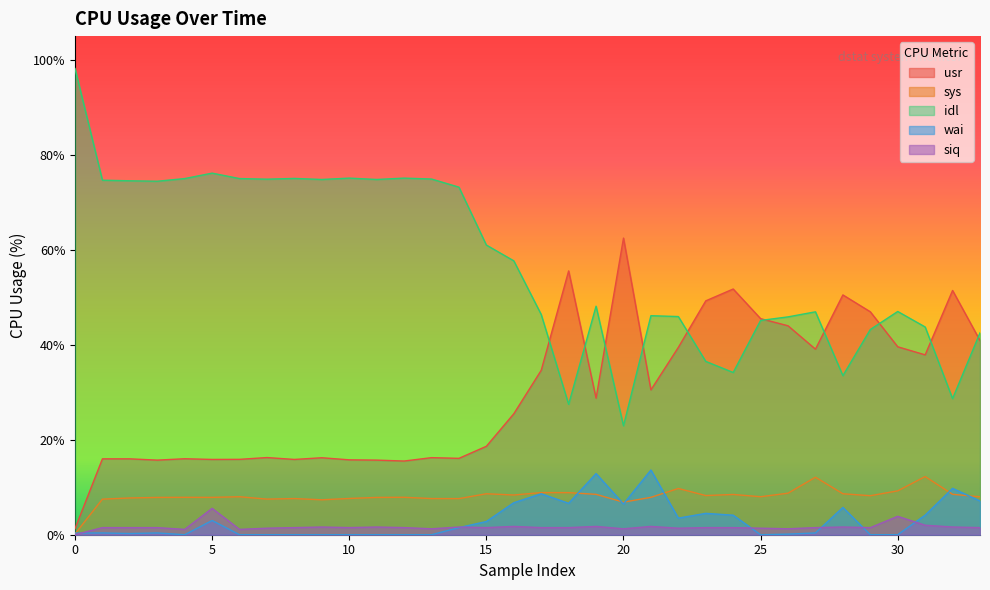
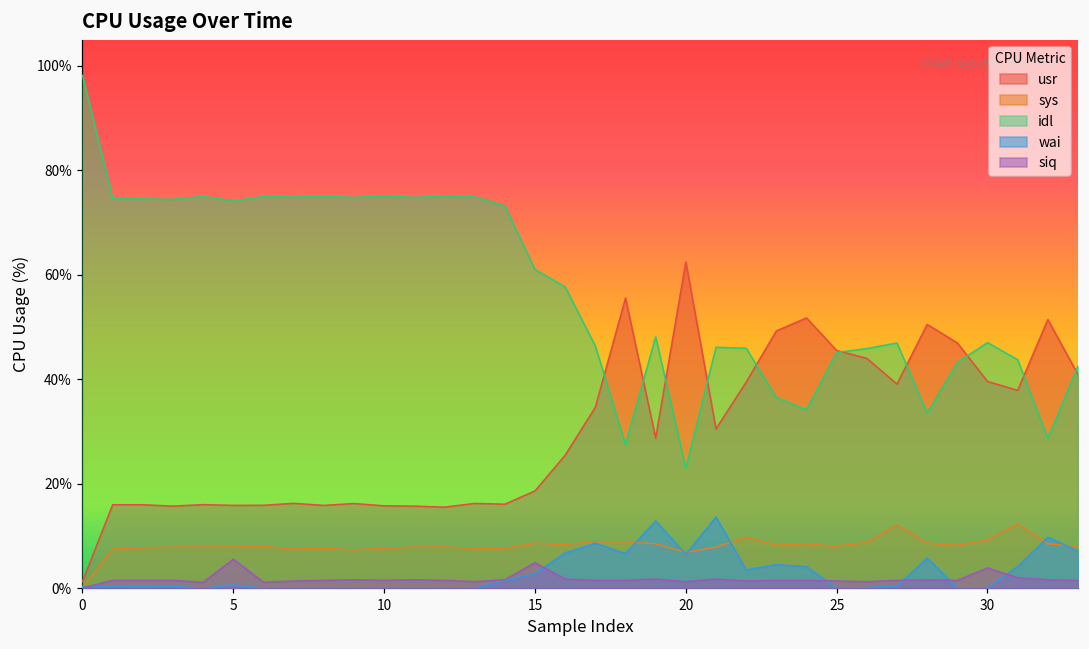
idl, 5: 76% -> 74%
wai, 5: 3% -> 1%
siq, 15: 2% -> 5%
